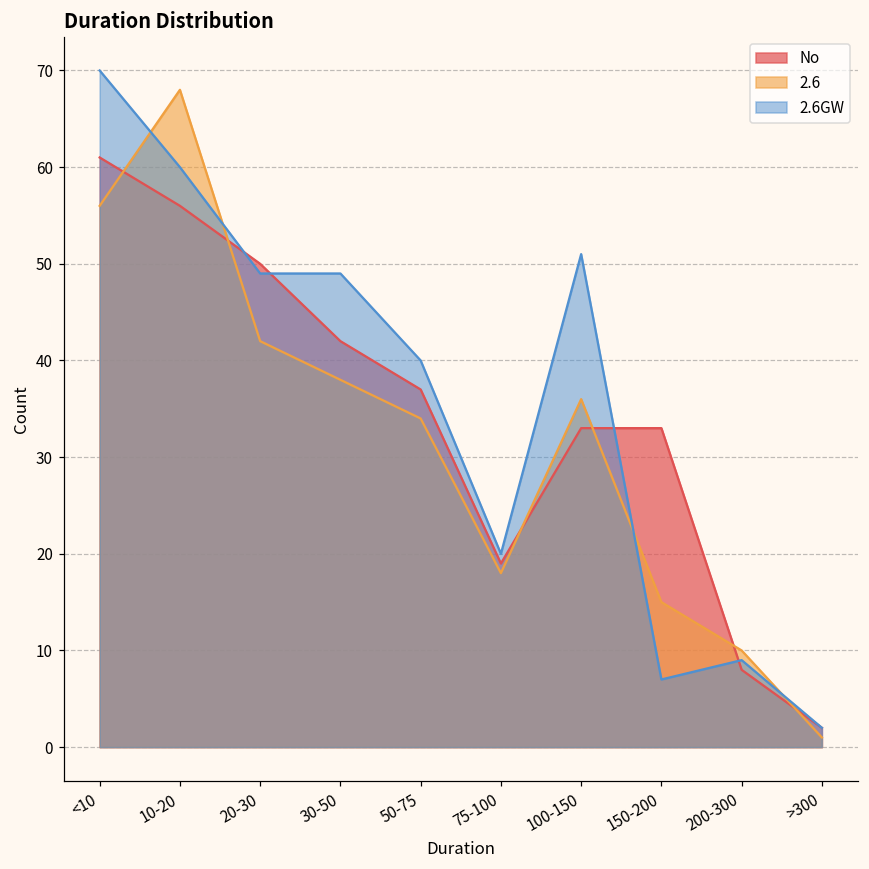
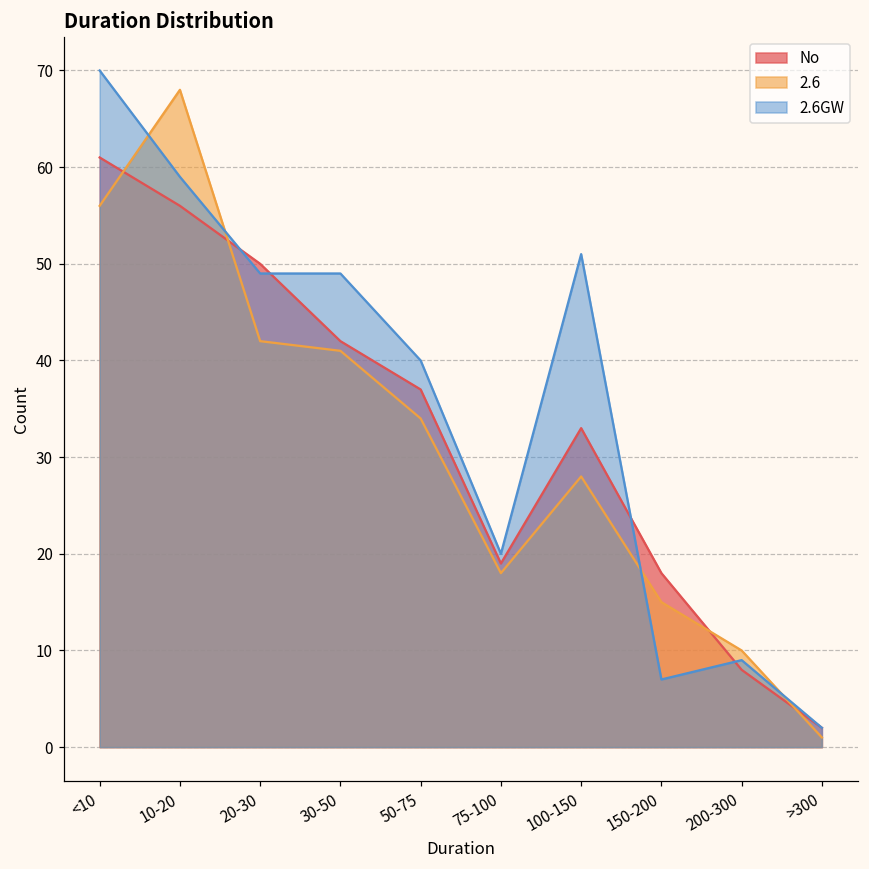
2.6GW, 10-20: 60 -> 59
2.6, 30-50: 38 -> 41
2.6, 100-150: 36 -> 28
No, 150-200: 33 -> 18
